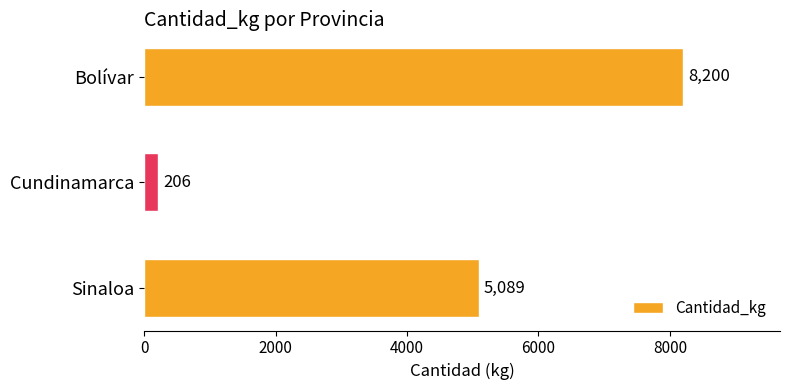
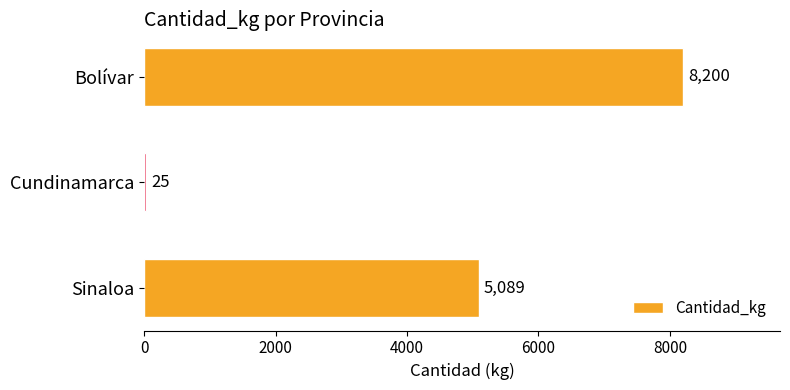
Cundinamarca: 206 -> 25
